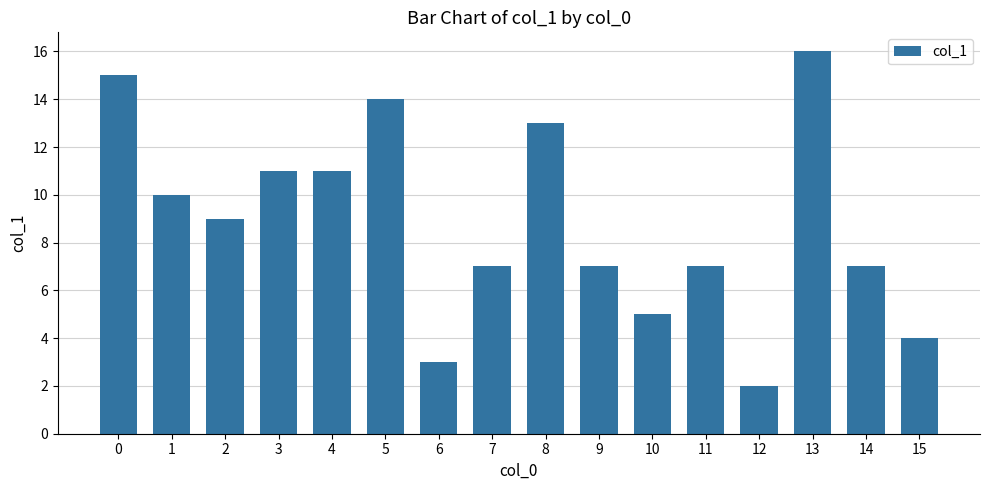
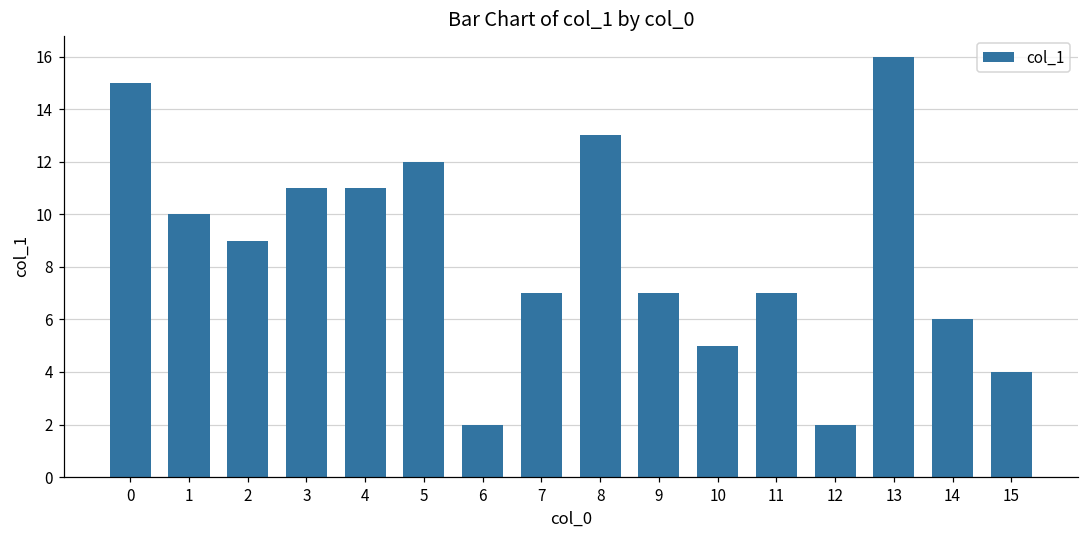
5: 14 -> 12
6: 3 -> 2
14: 7 -> 6
